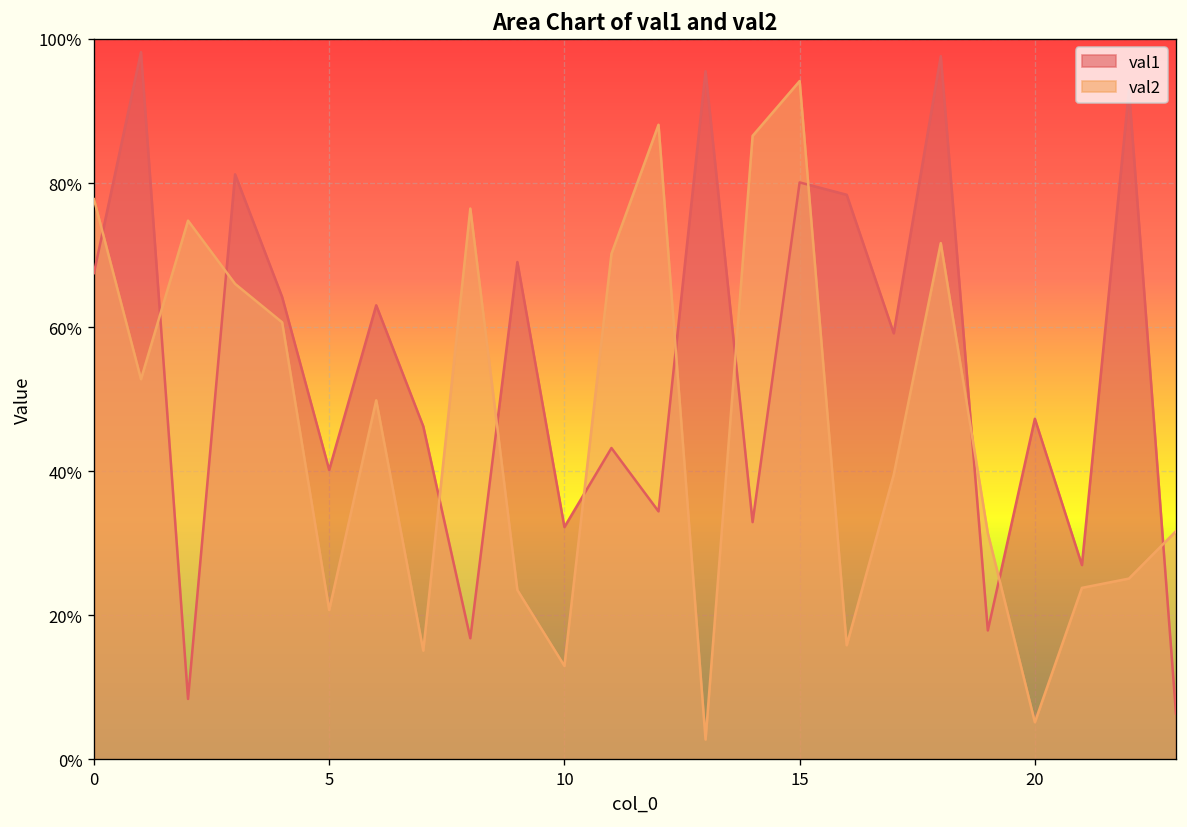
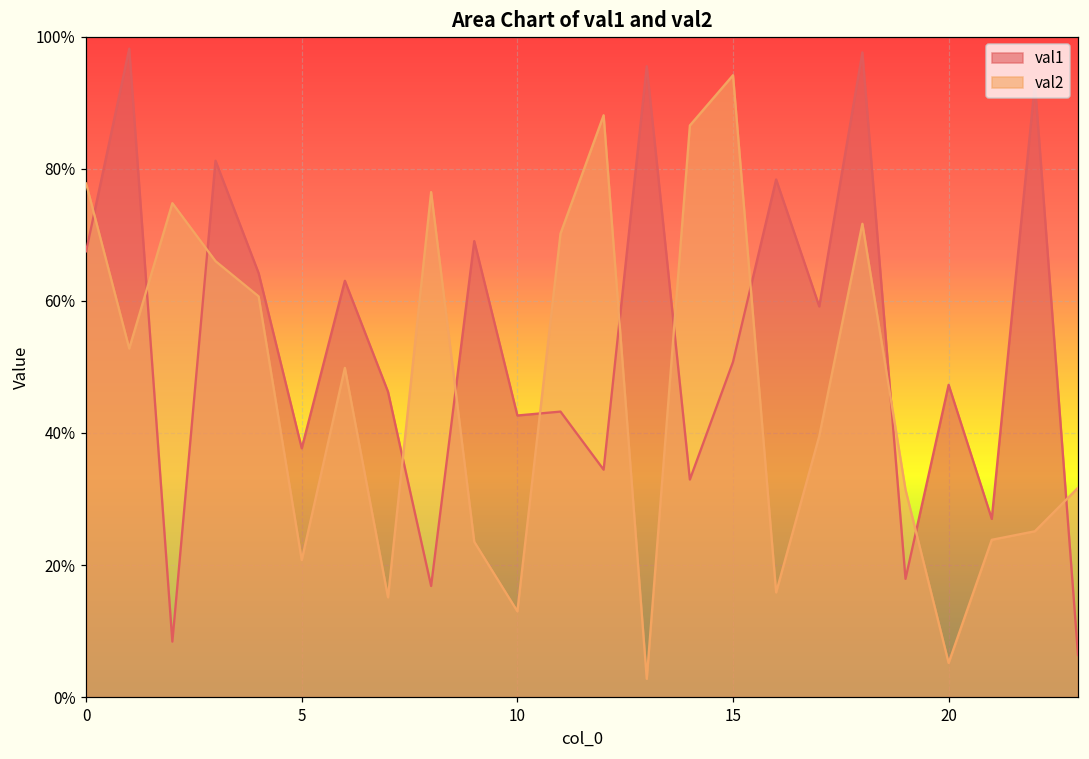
val1, 5: 40% -> 38%
val1, 10: 32% -> 43%
val1, 15: 80% -> 51%
